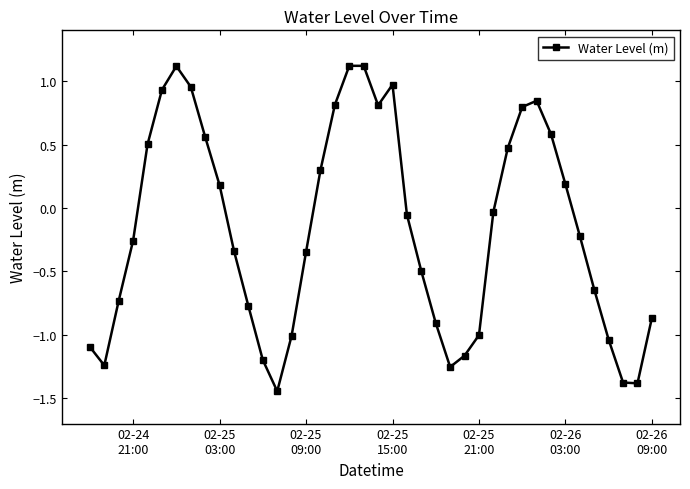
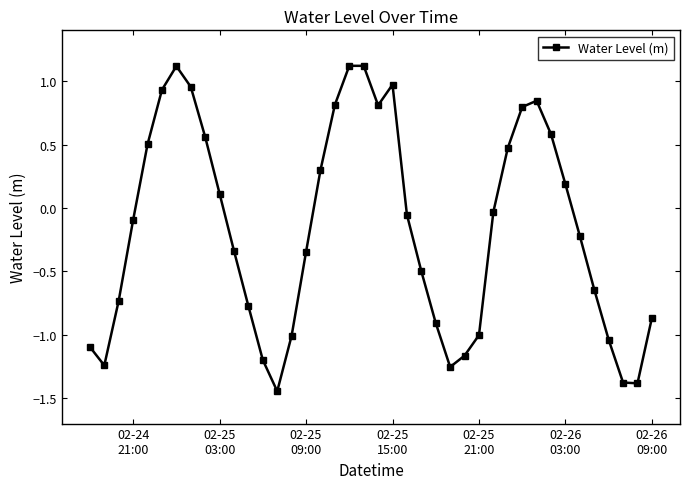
02-24 21:00: -0.26 -> -0.10
02-25 03:00: 0.18 -> 0.11
